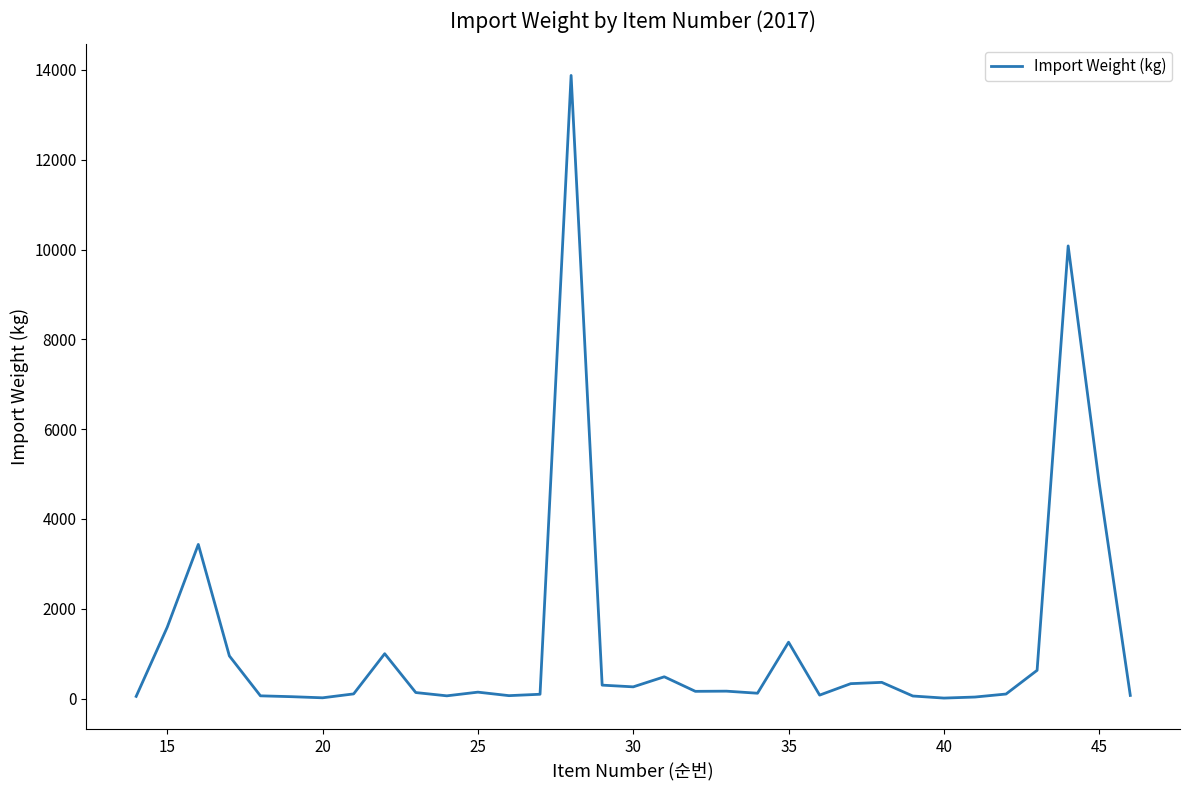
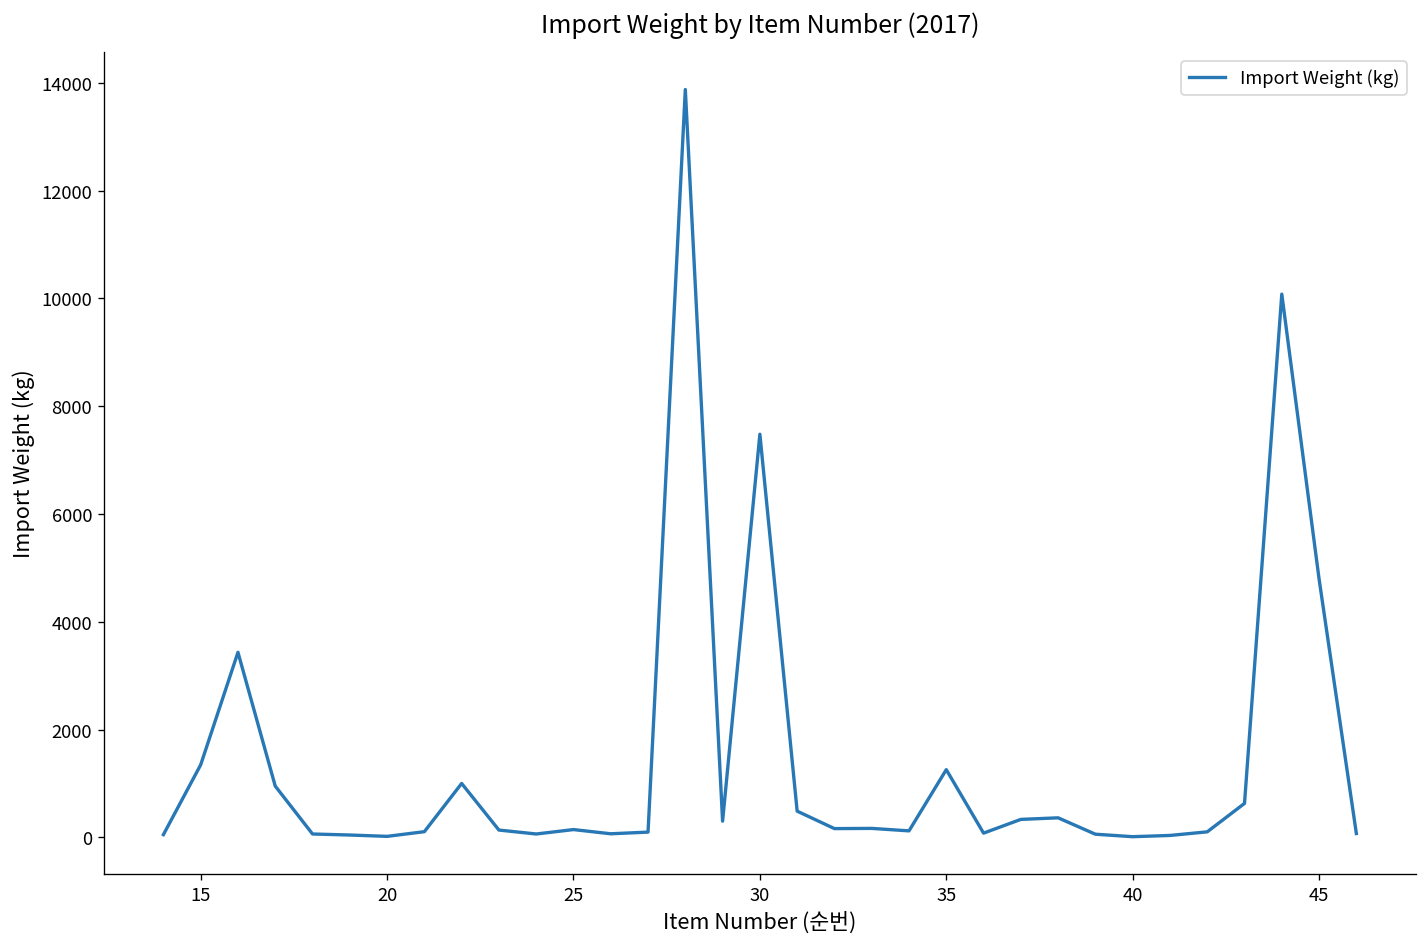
15: 1600 -> 1300
30: 300 -> 7500
